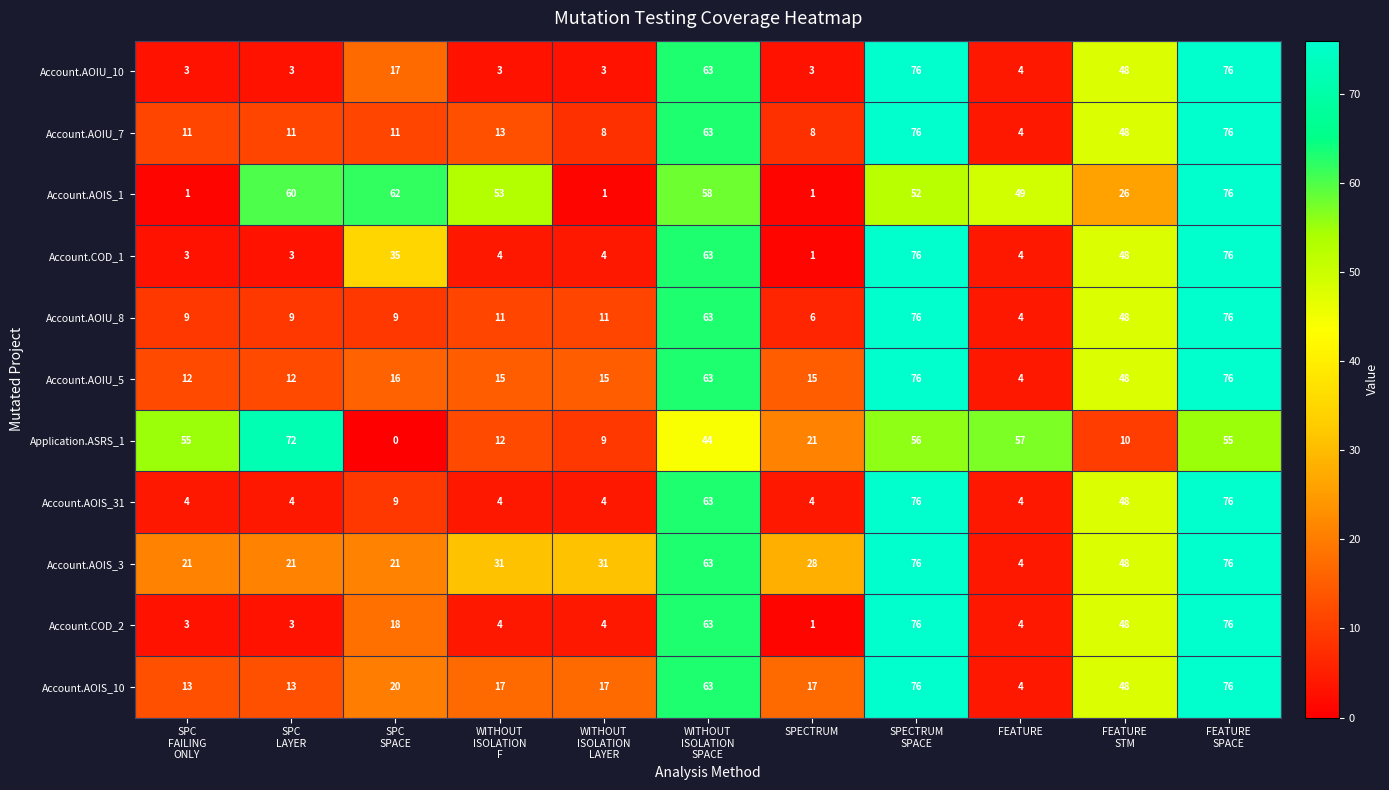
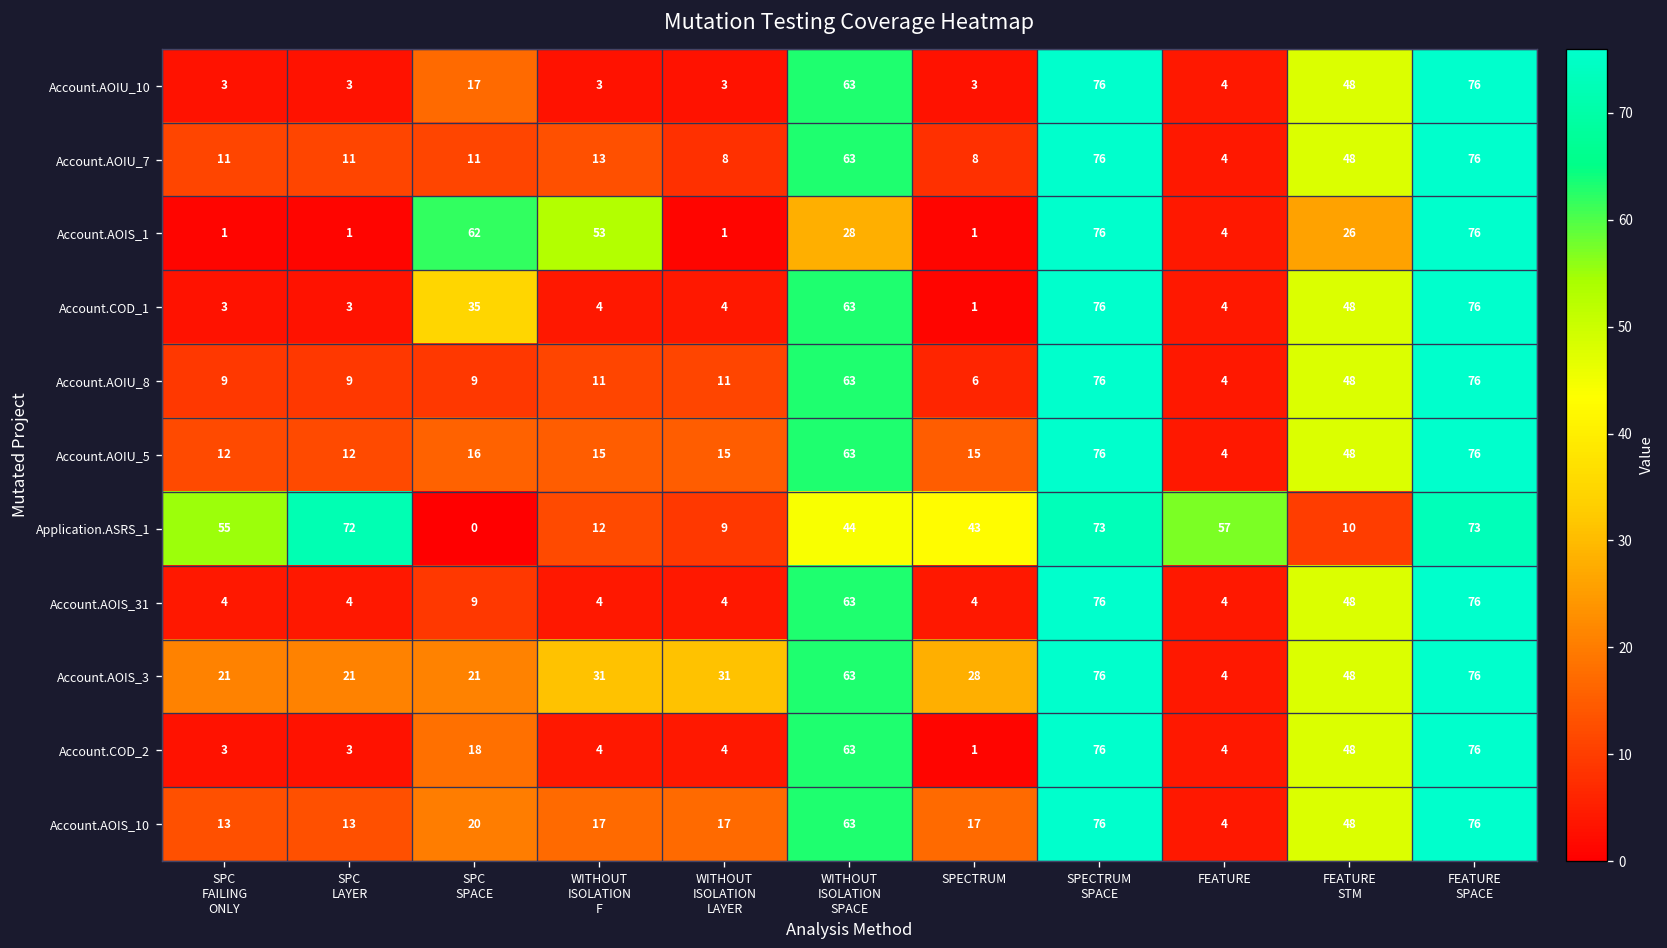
Account.AOIS_1, SPC LAYER: 60 -> 1
Account.AOIS_1, WITHOUT ISOLATION SPACE: 58 -> 28
Account.AOIS_1, SPECTRUM SPACE: 52 -> 76
Account.AOIS_1, FEATURE: 49 -> 4
Application.ASRS_1, SPECTRUM: 21 -> 43
Application.ASRS_1, SPECTRUM SPACE: 56 -> 73
Application.ASRS_1, FEATURE SPACE: 55 -> 73
